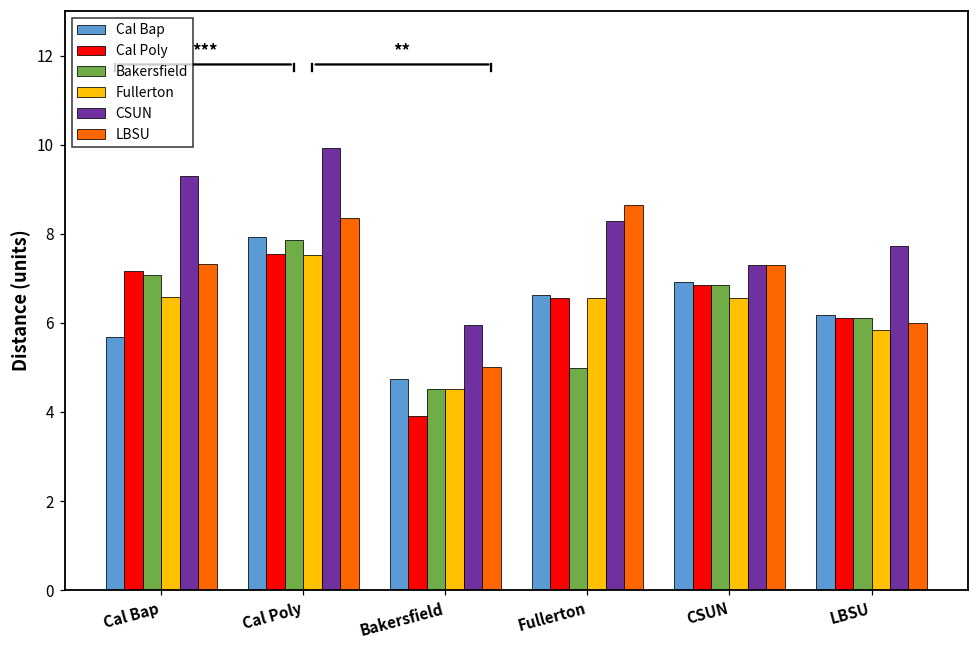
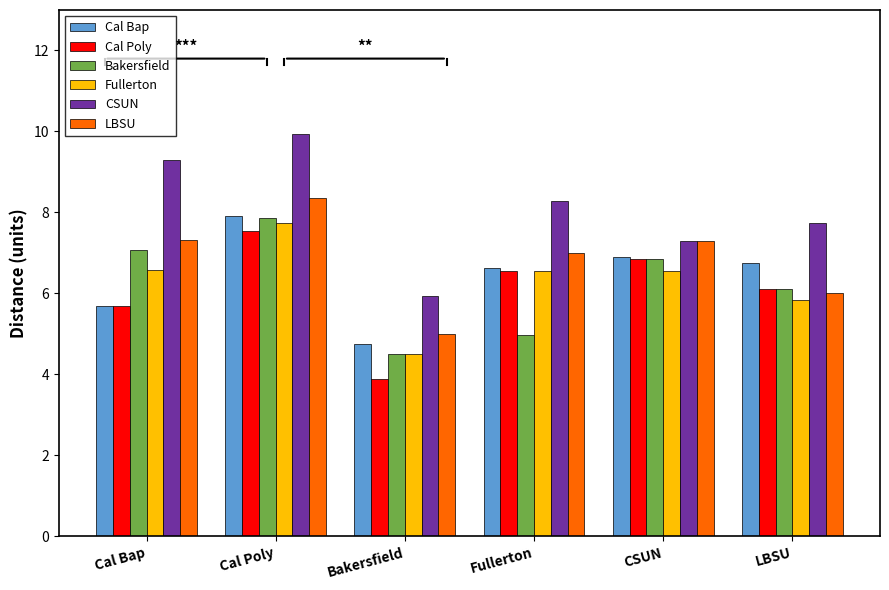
Cal Poly, Cal Bap: 7.2 -> 5.7
Fullerton, Cal Poly: 7.5 -> 7.7
LBSU, Fullerton: 8.7 -> 7.0
Cal Bap, LBSU: 6.2 -> 6.8
